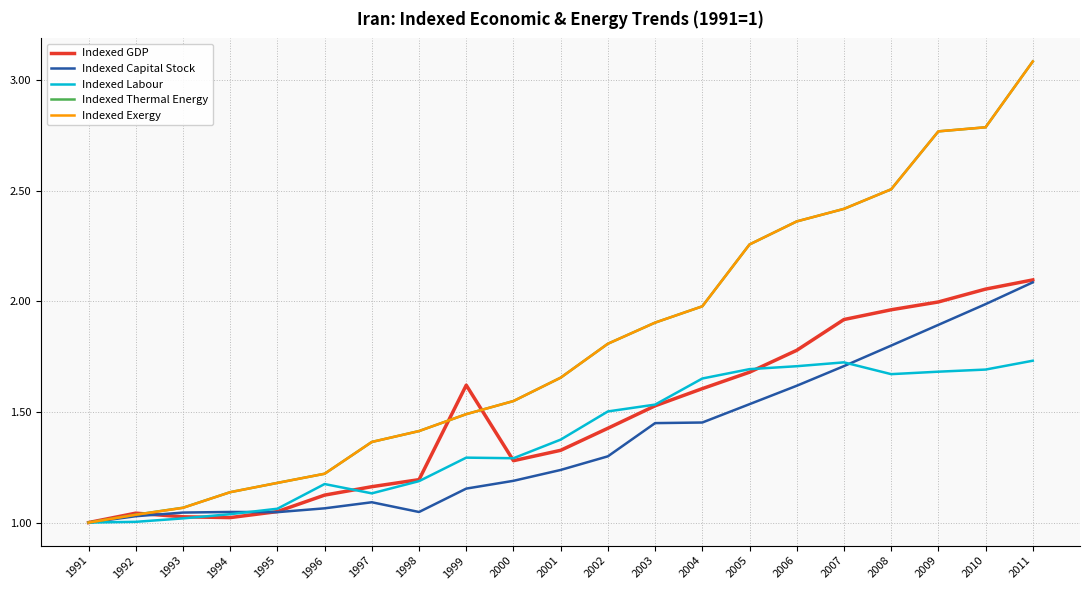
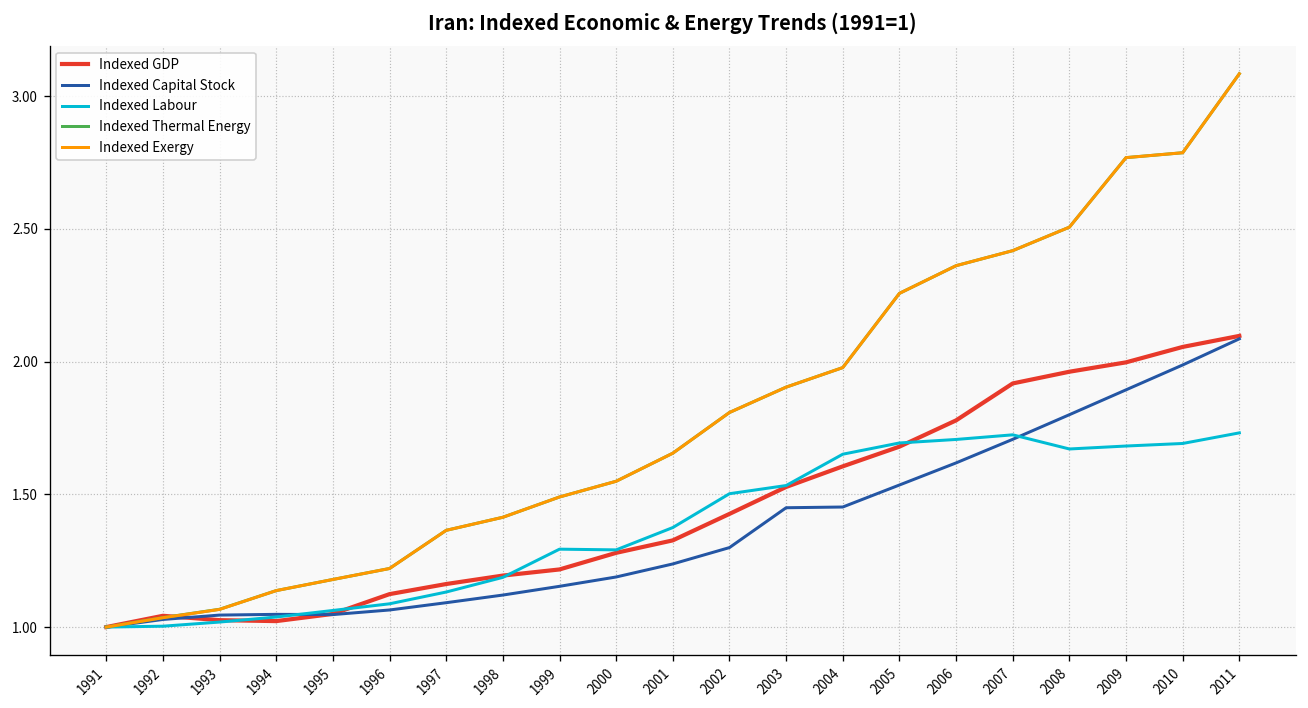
Indexed Labour, 1996: 1.17 -> 1.09
Indexed Capital Stock, 1998: 1.05 -> 1.12
Indexed GDP, 1999: 1.62 -> 1.22
